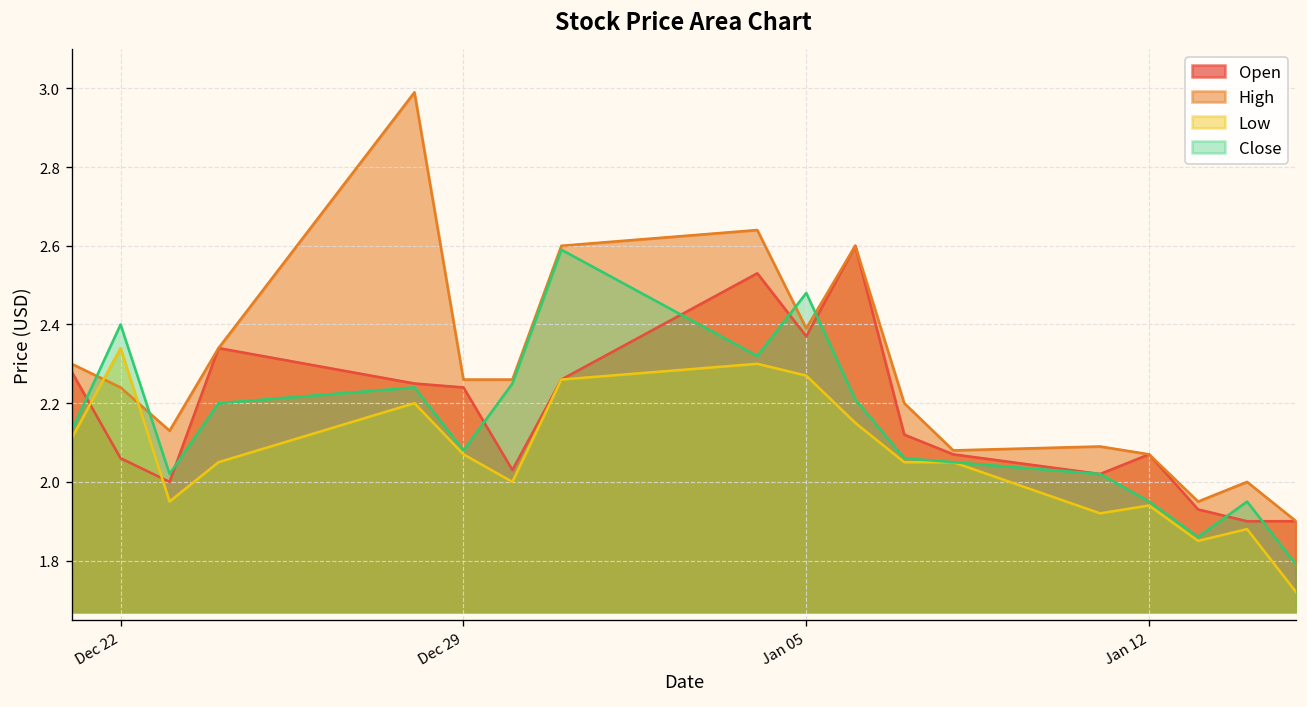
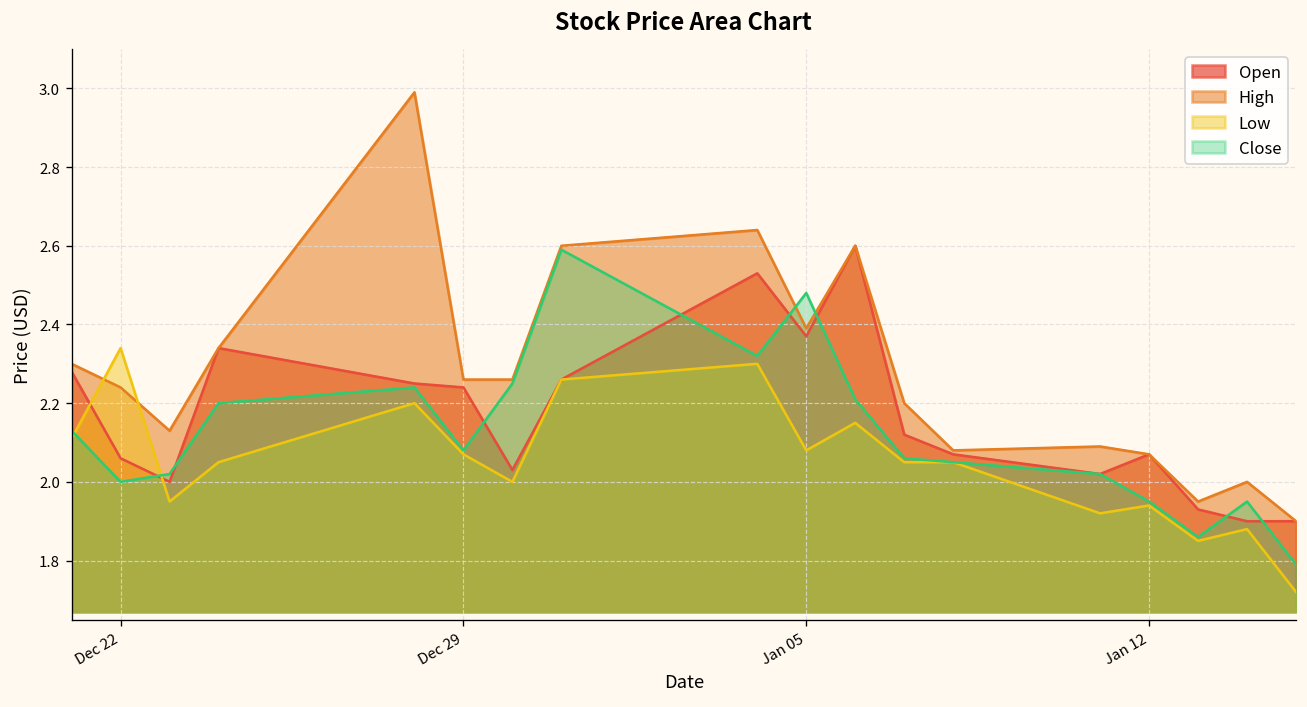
Close, Dec 22: 2.4 -> 2.0
Low, Jan 05: 2.27 -> 2.08
